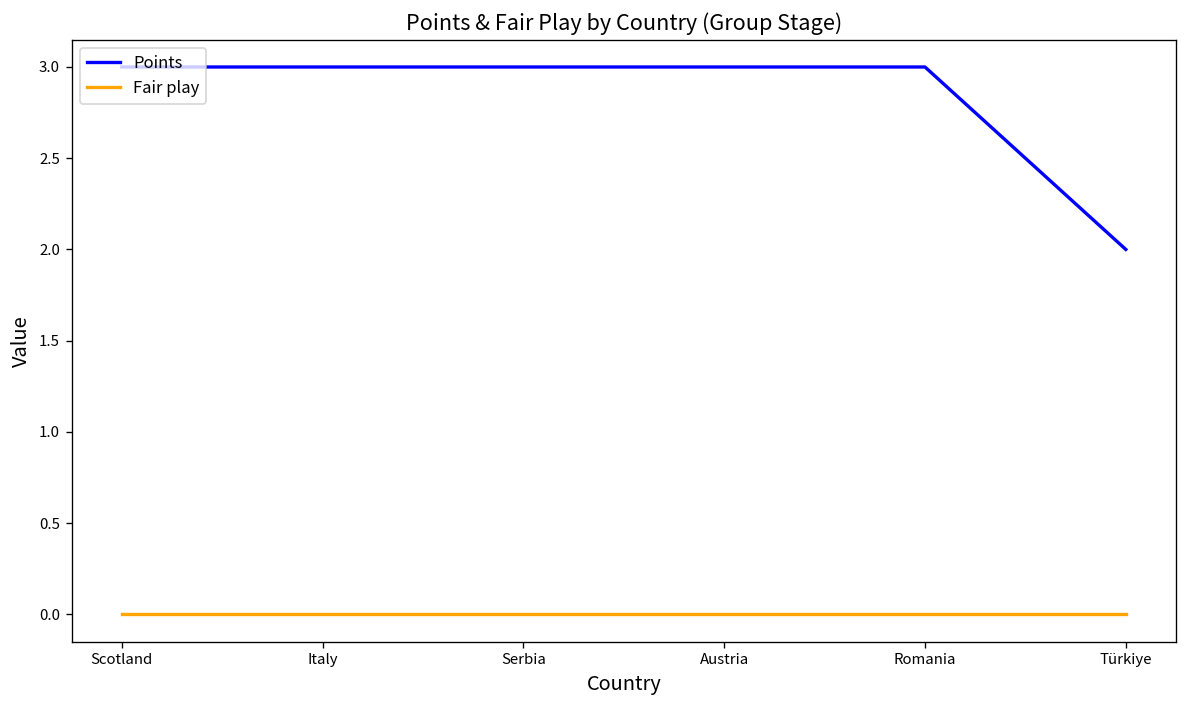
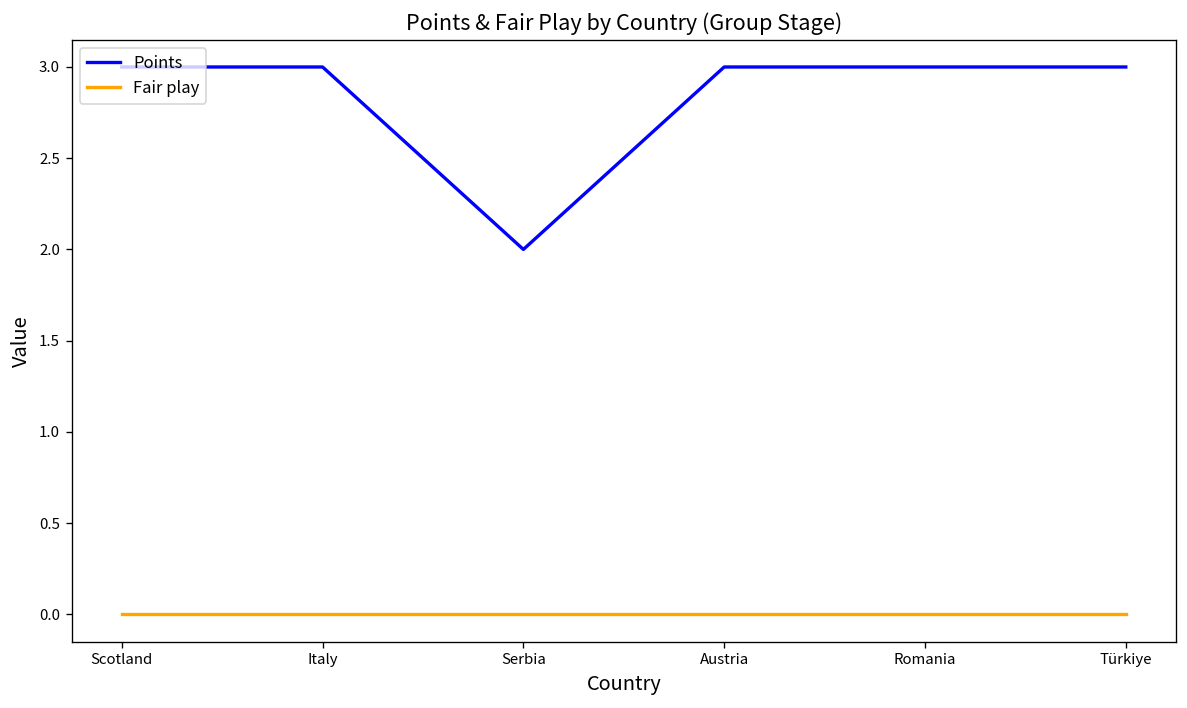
Points, Serbia: 3 -> 2
Points, Türkiye: 2 -> 3
